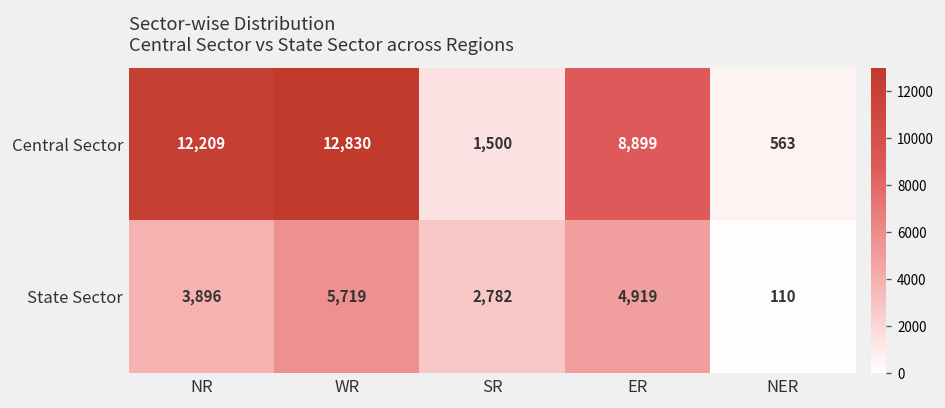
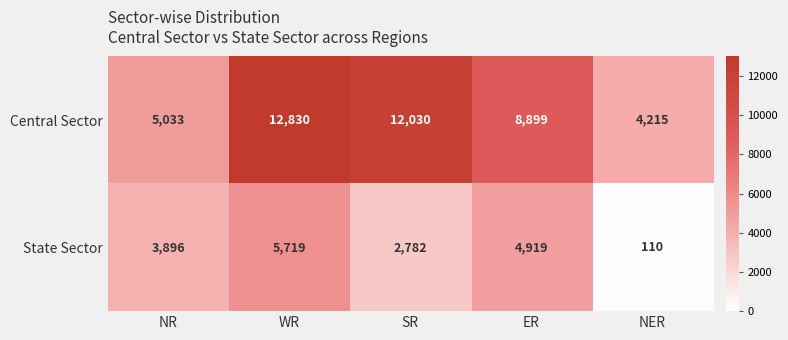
Central Sector, NR: 12,209 -> 5,033
Central Sector, SR: 1,500 -> 12,030
Central Sector, NER: 563 -> 4,215
